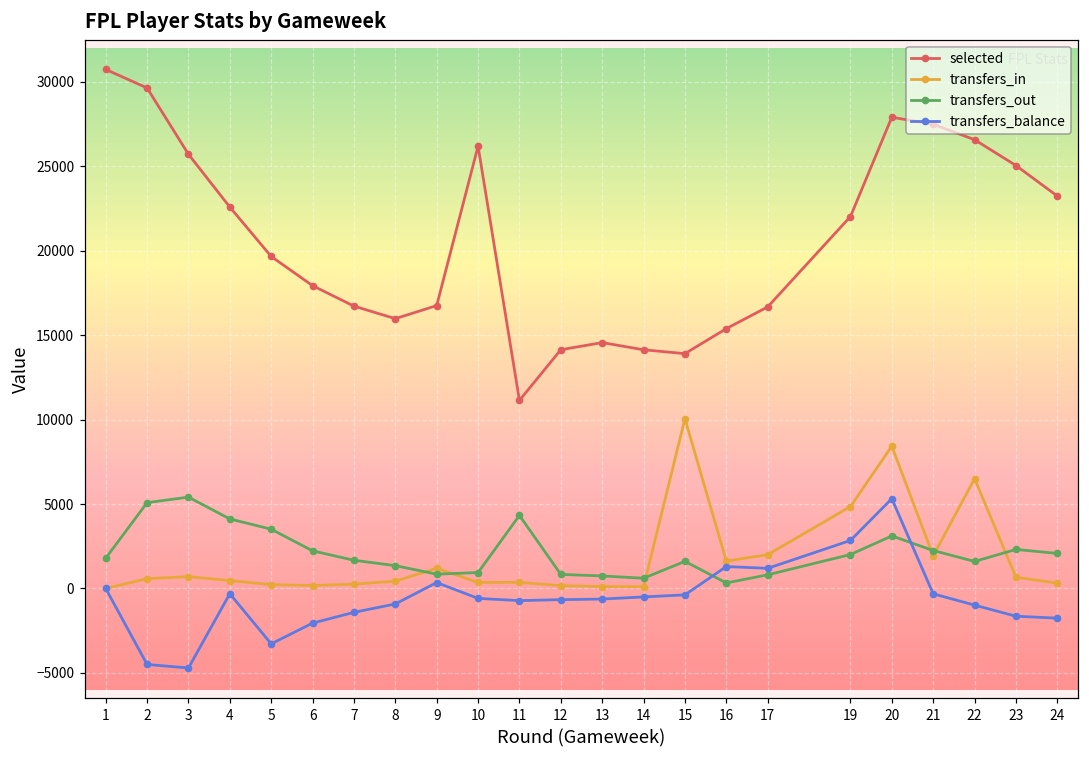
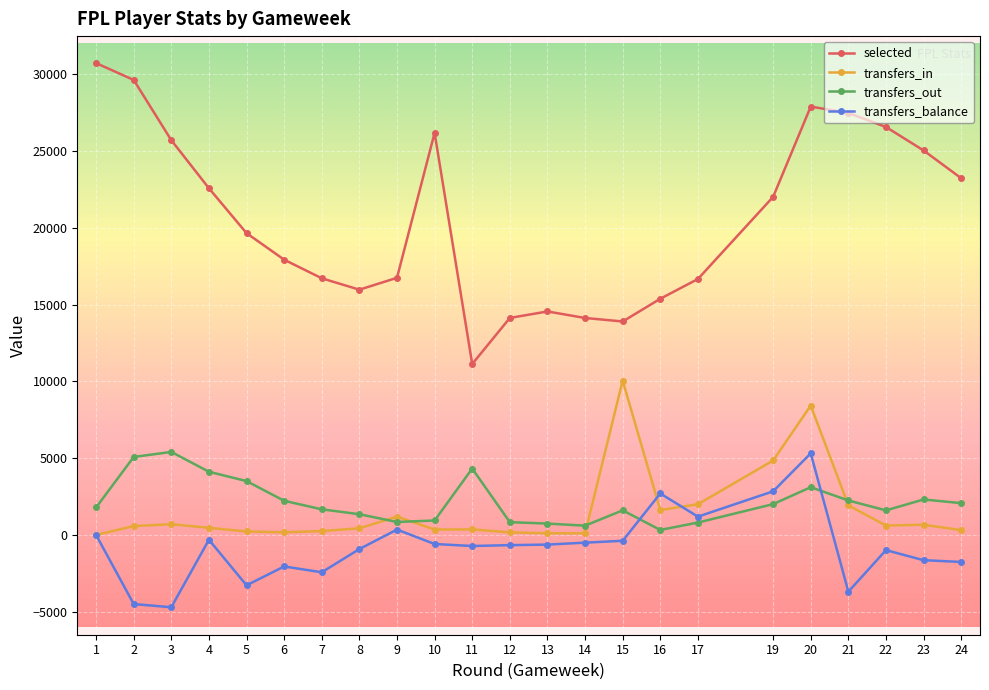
transfers_balance, 7: -1400 -> -2400
transfers_balance, 16: 1300 -> 2700
transfers_balance, 21: -300 -> -3700
transfers_in, 22: 6500 -> 600
